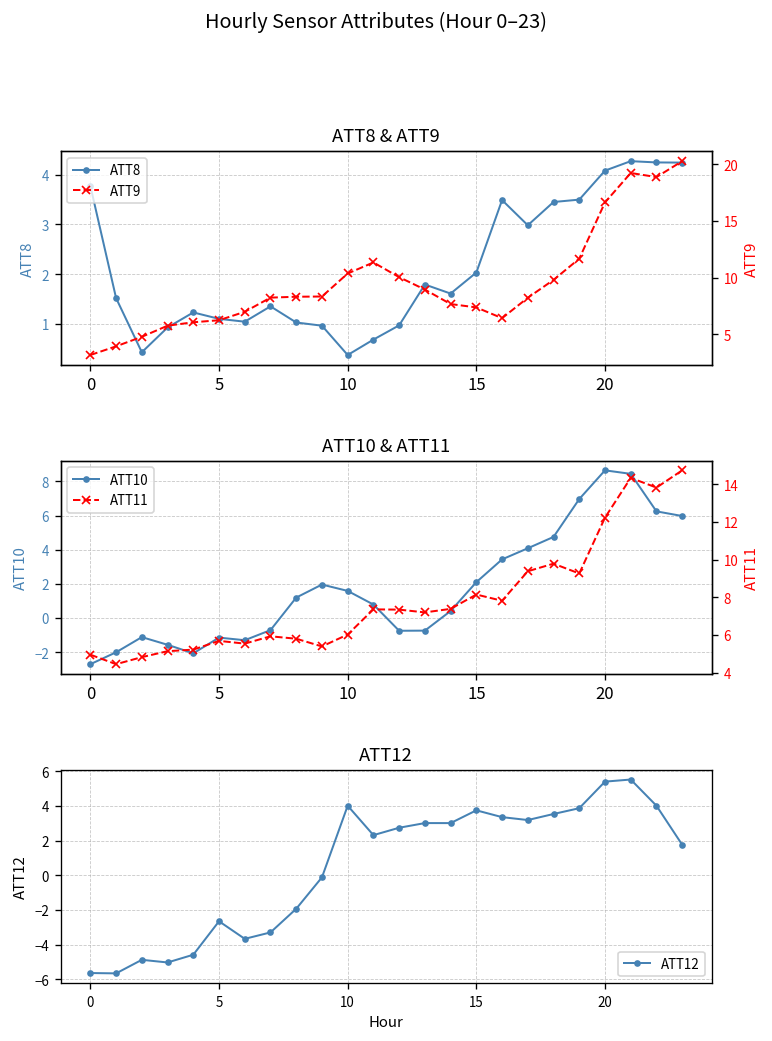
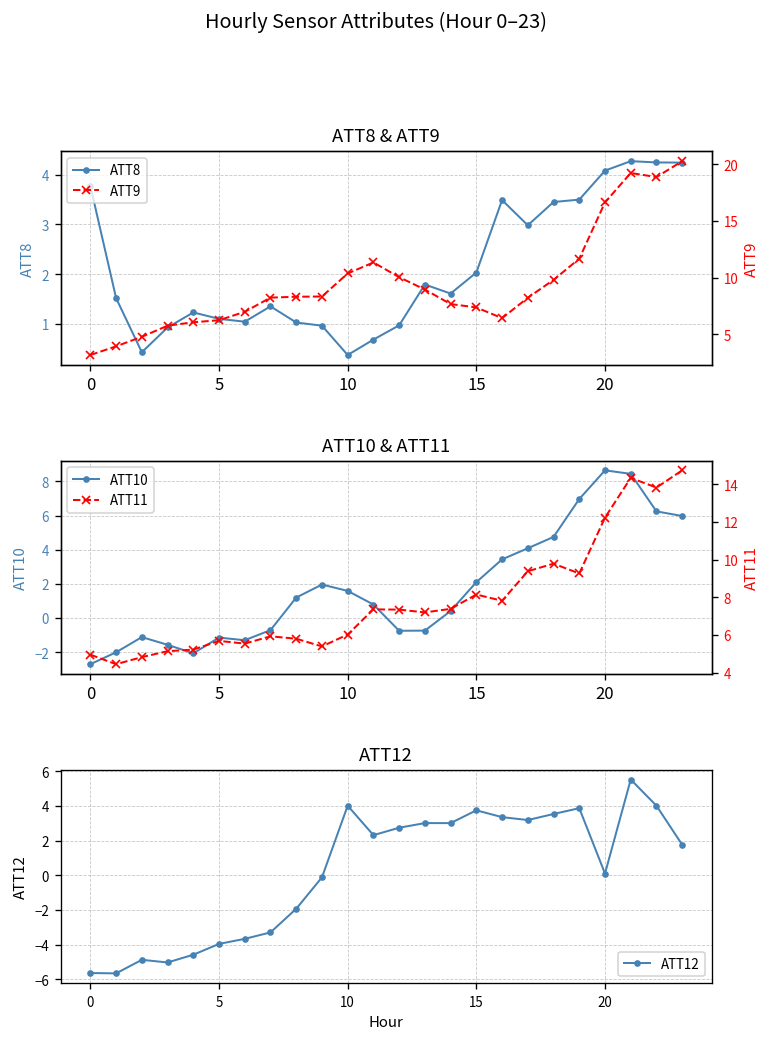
ATT12, 5: -2.7 -> -4.0
ATT12, 20: 5.4 -> 0.1
